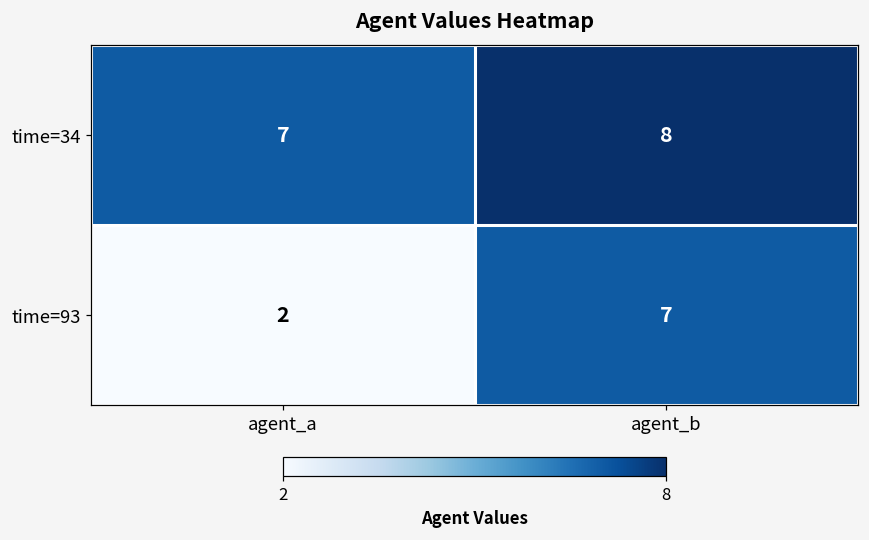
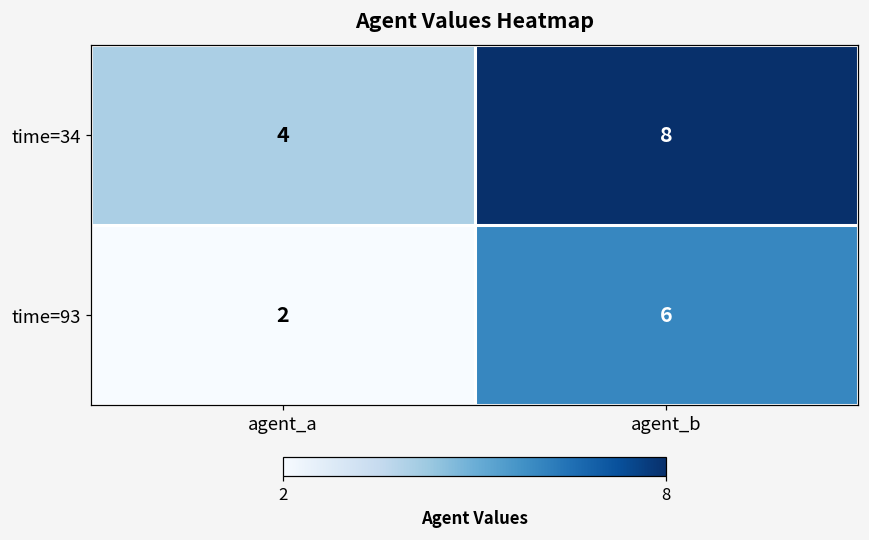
time=34, agent_a: 7 -> 4
time=93, agent_b: 7 -> 6
